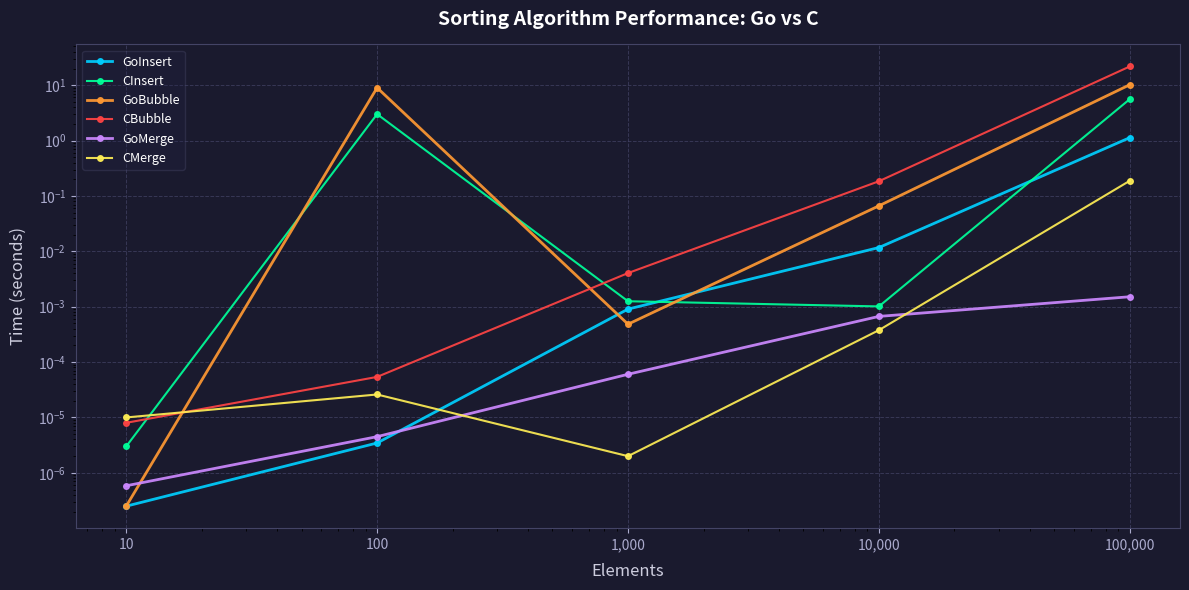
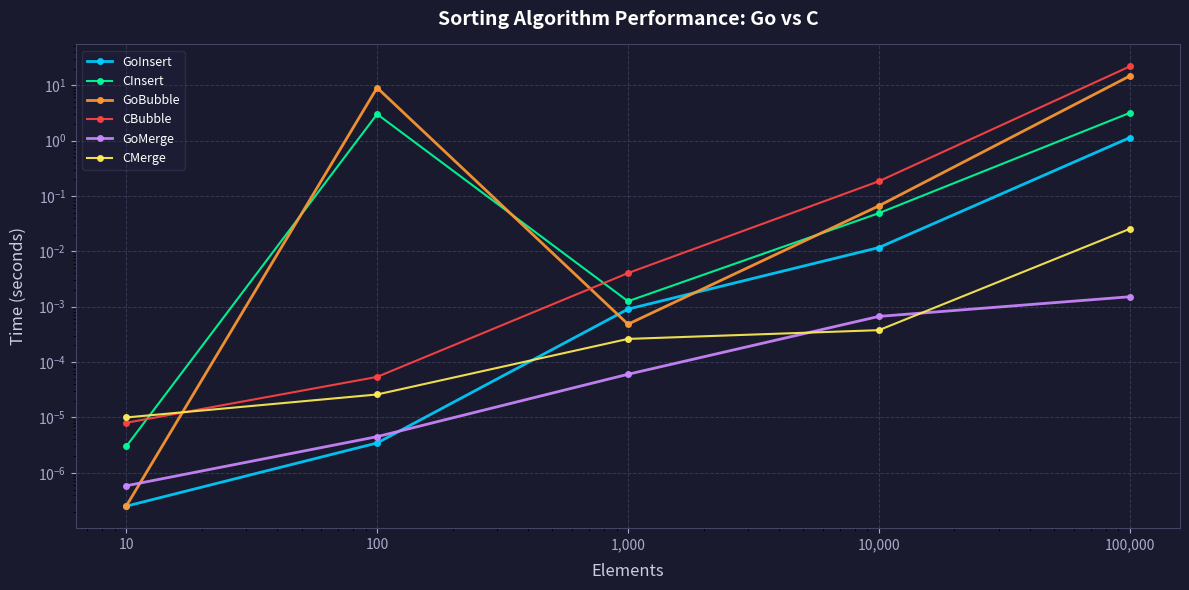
CMerge, 1,000: 0.000002 -> 0.0003
CInsert, 10,000: 0.0010 -> 0.05
CInsert, 100,000: 6 -> 3
GoBubble, 100,000: 10 -> 15
CMerge, 100,000: 0.19 -> 0.03
